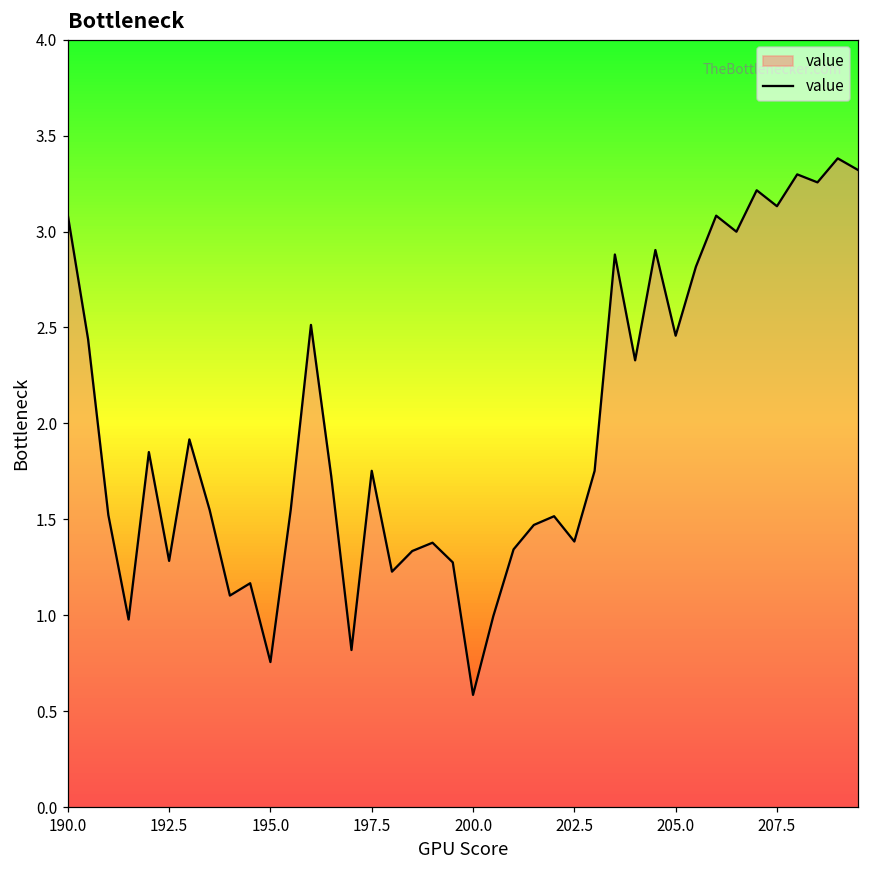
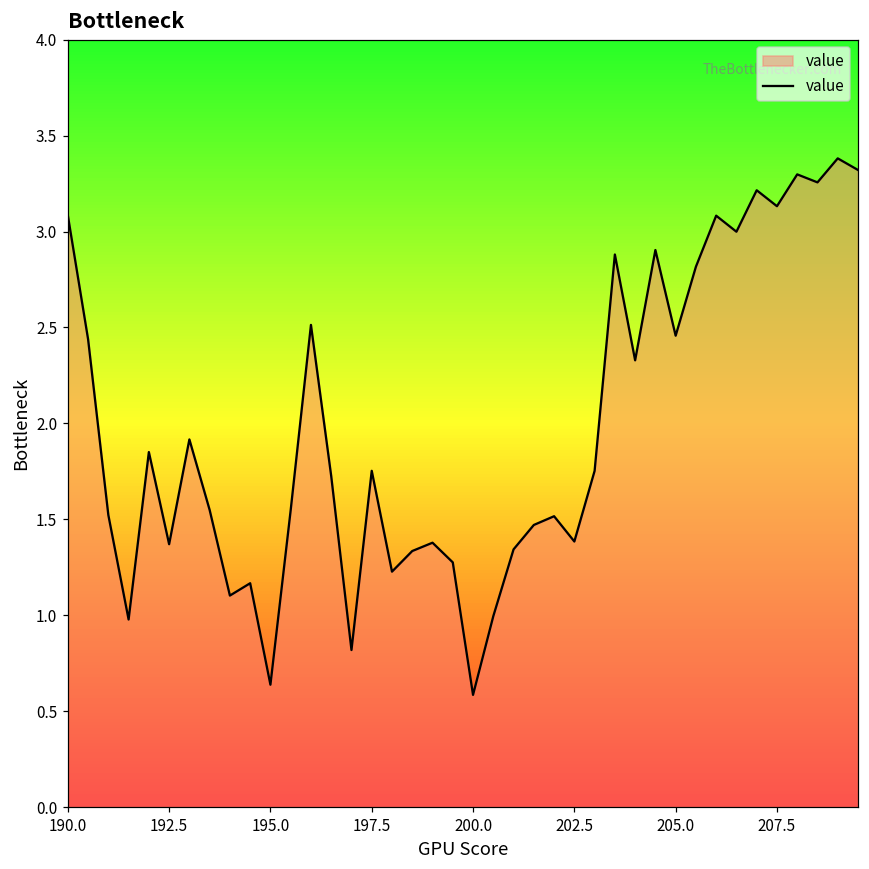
192.5: 1.28 -> 1.37
195.0: 0.76 -> 0.64
